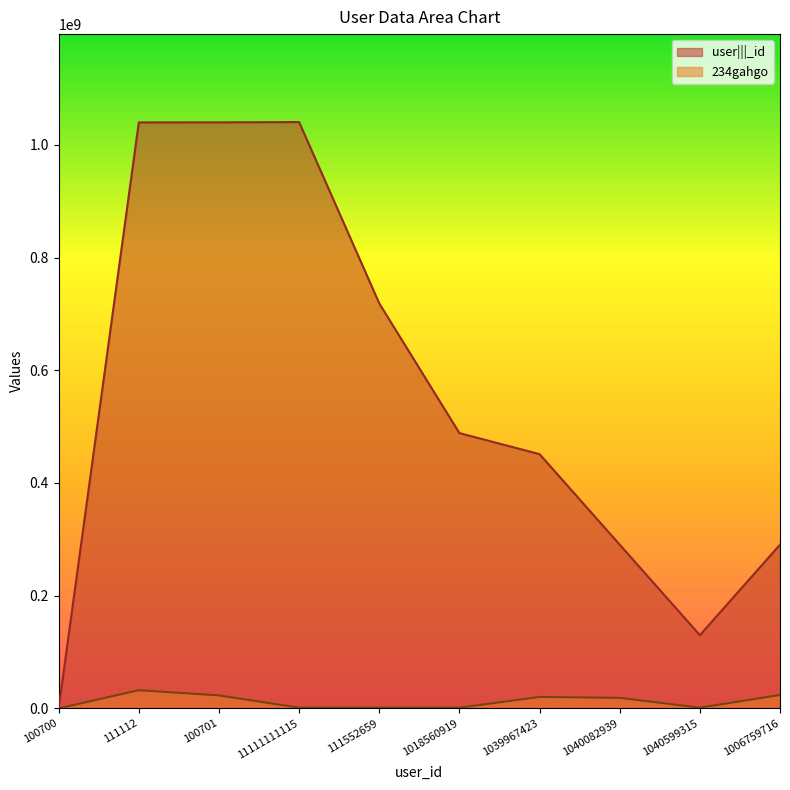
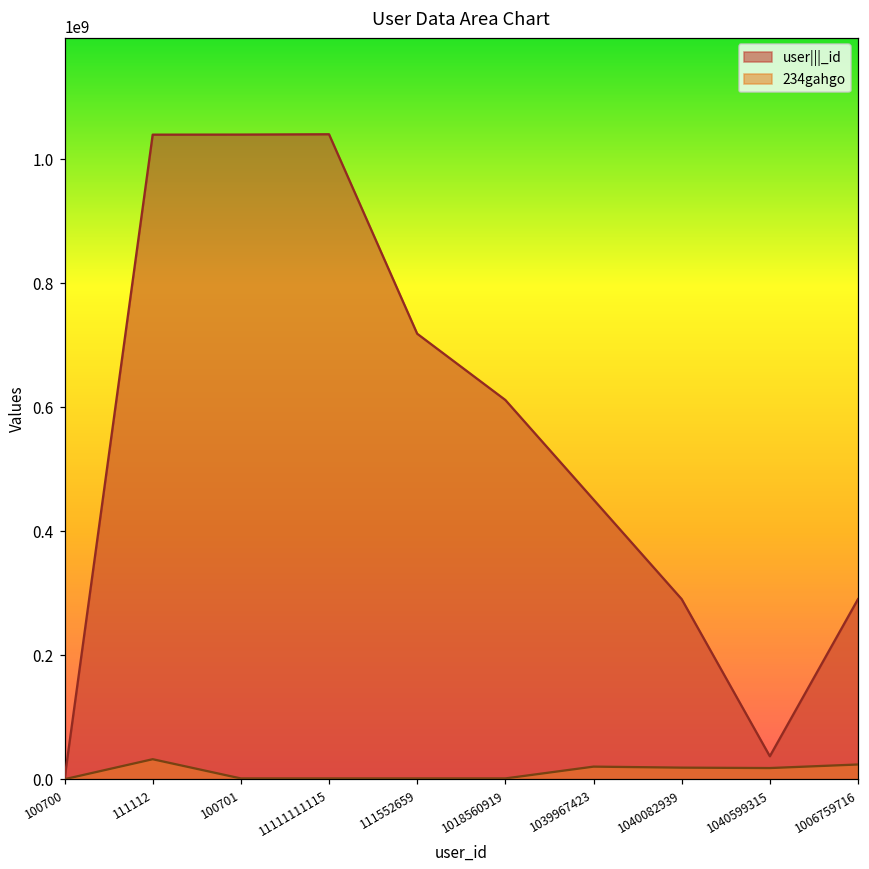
234gahgo, 100701: 20000000 -> 0
user|||_id, 1018560919: 490000000 -> 610000000
user|||_id, 1040599315: 130000000 -> 40000000
234gahgo, 1040599315: 0 -> 20000000
